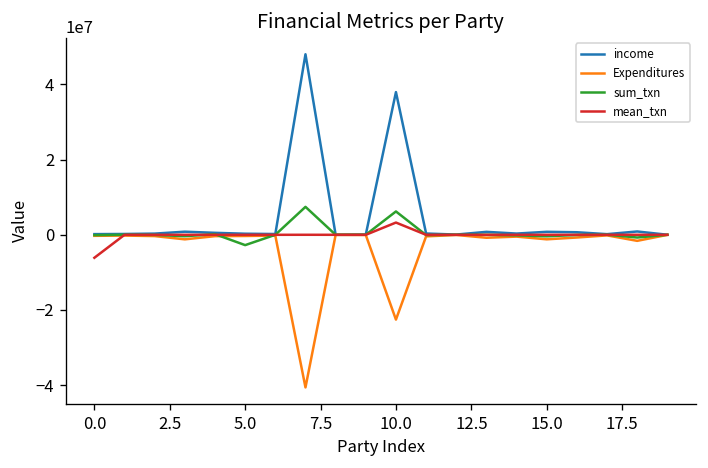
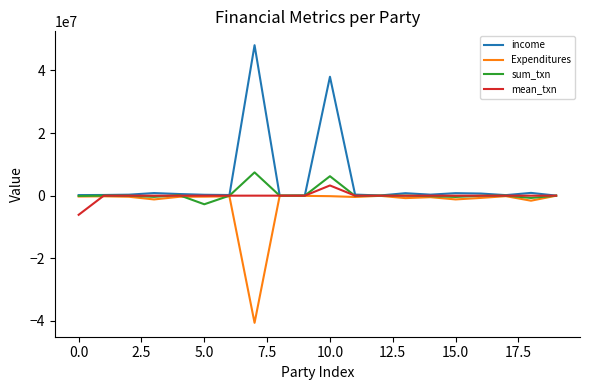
Expenditures, 10.0: -23000000 -> 0
